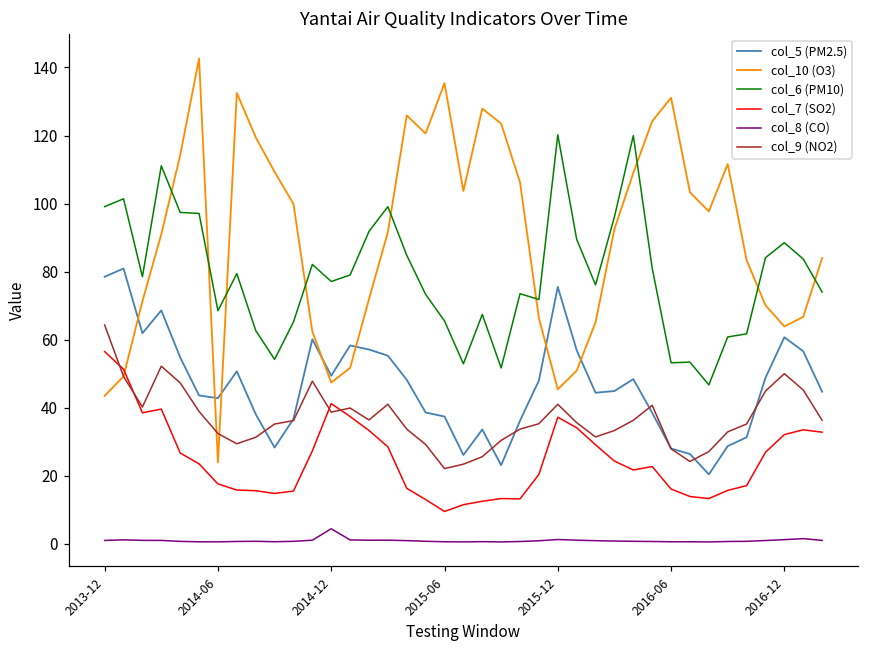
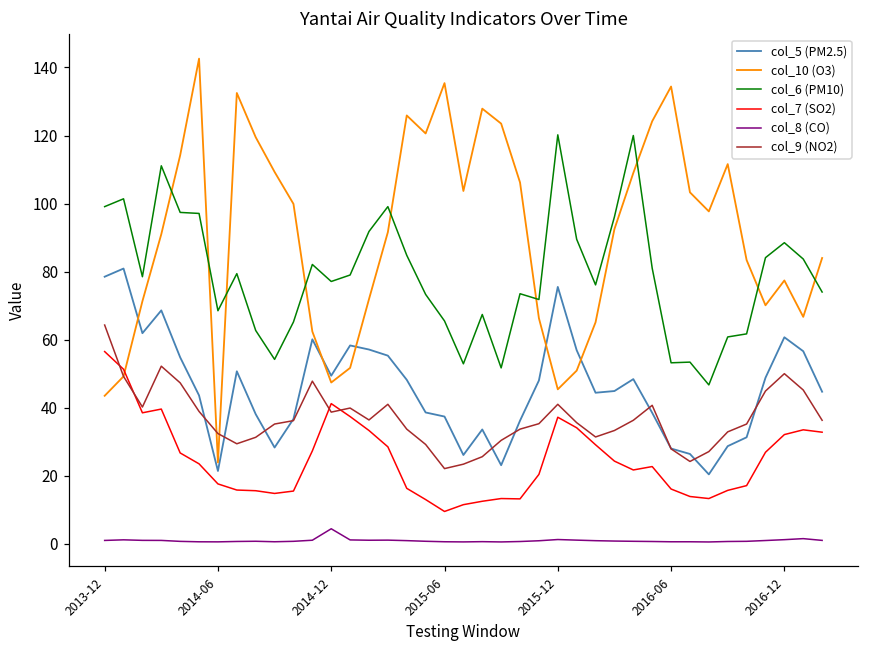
col_5 (PM2.5), 2014-06: 43 -> 21
col_10 (O3), 2016-06: 131 -> 134
col_10 (O3), 2016-12: 64 -> 77
